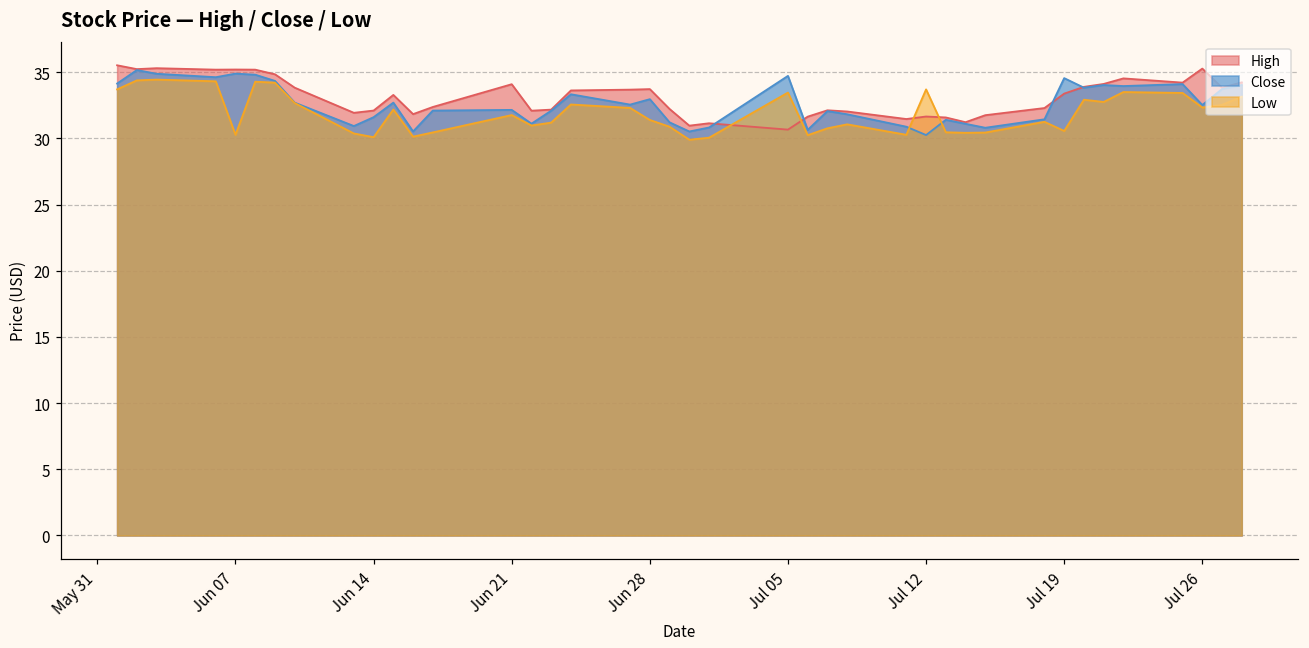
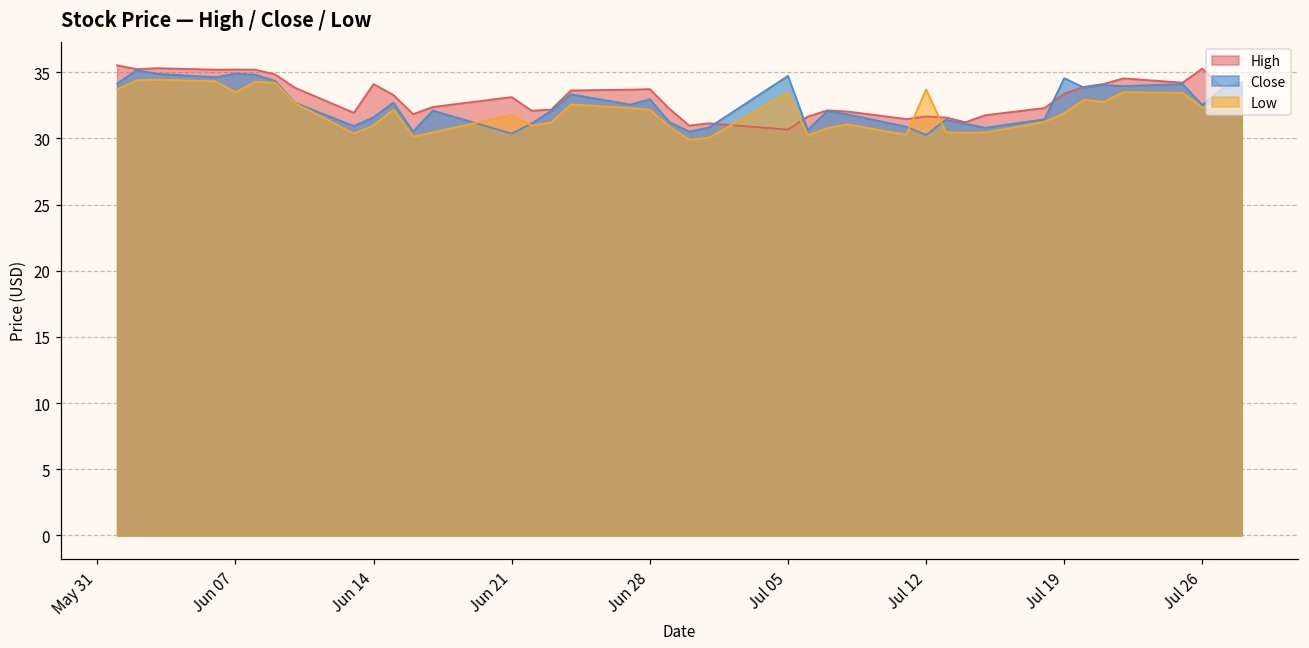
Low, Jun 07: 30.3 -> 33.5
High, Jun 14: 32.1 -> 34.1
Low, Jun 14: 30.1 -> 31.0
High, Jun 21: 34.1 -> 33.1
Close, Jun 21: 32.2 -> 30.4
Low, Jun 28: 31.4 -> 32.2
Low, Jul 19: 30.6 -> 31.9
